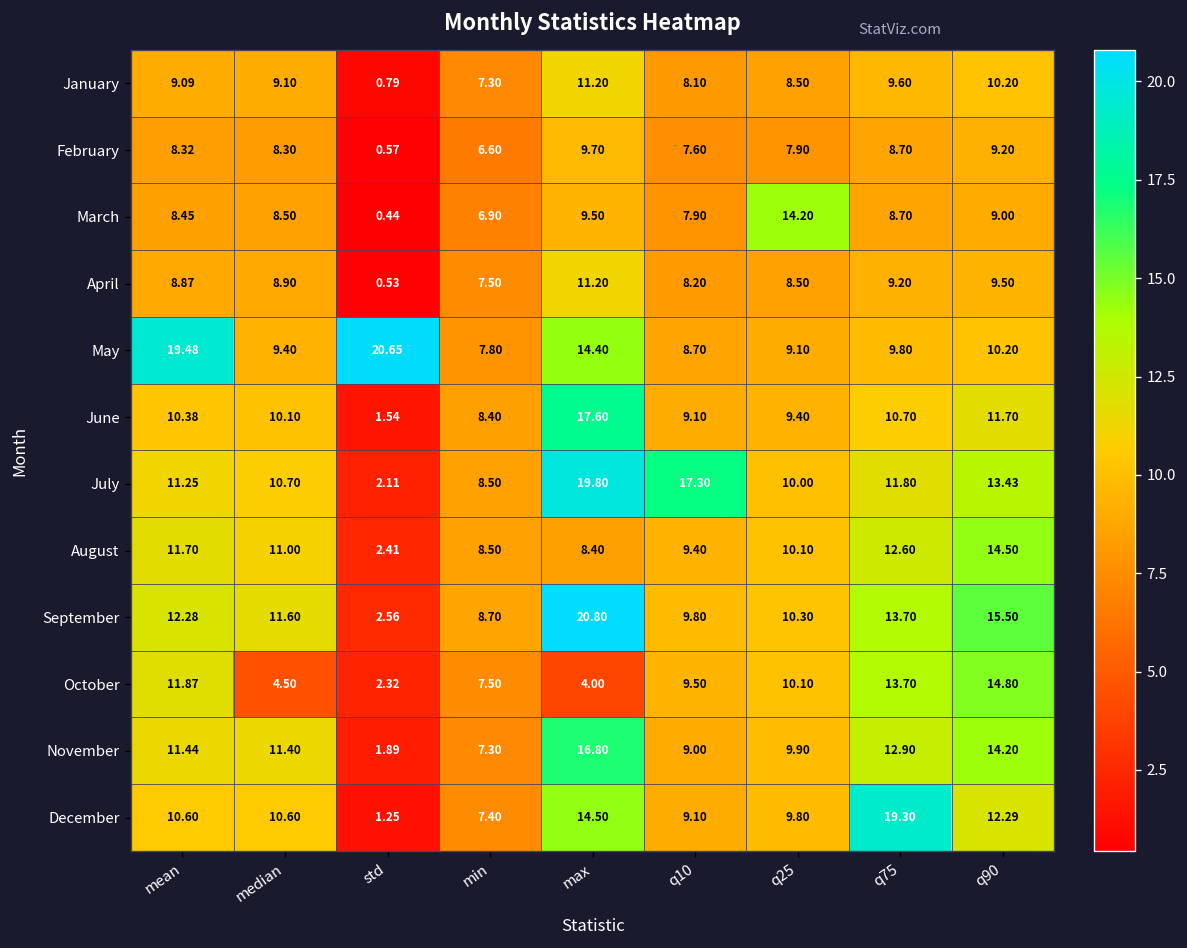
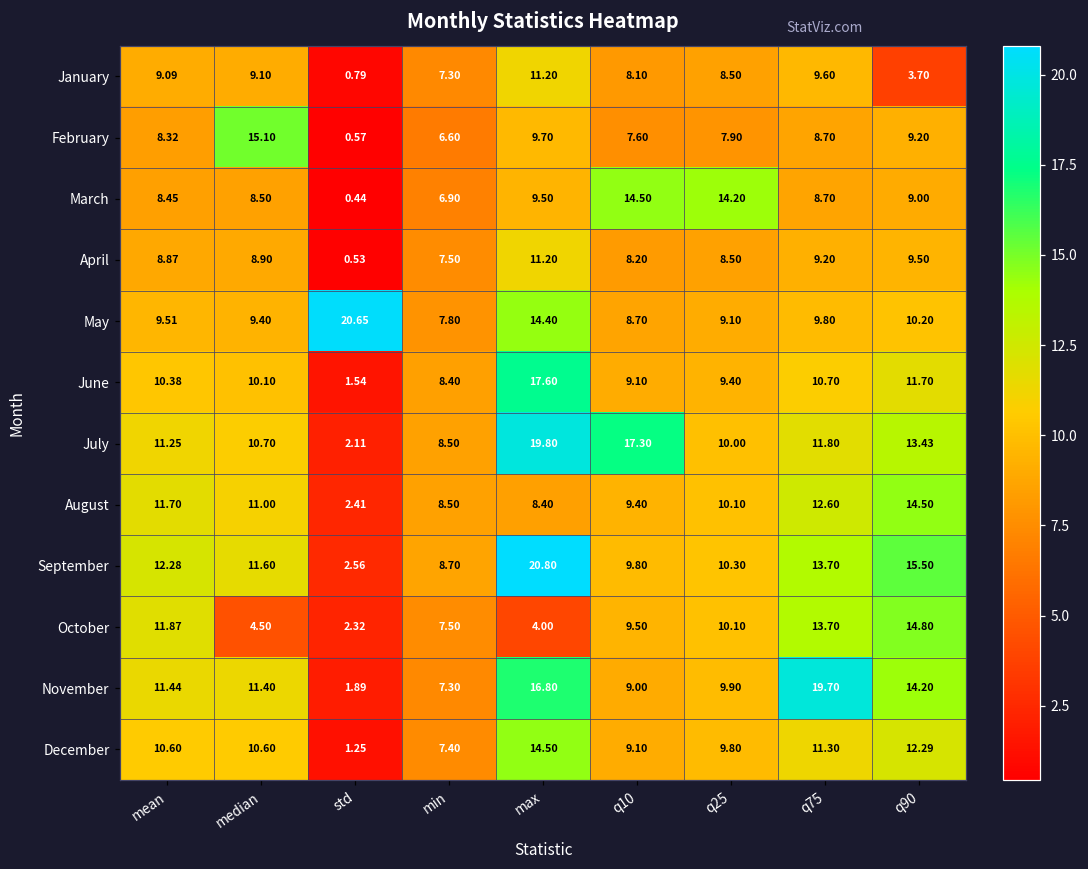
January, q90: 10.20 -> 3.70
February, median: 8.30 -> 15.10
March, q10: 7.90 -> 14.50
May, mean: 19.48 -> 9.51
November, q75: 12.90 -> 19.70
December, q75: 19.30 -> 11.30
